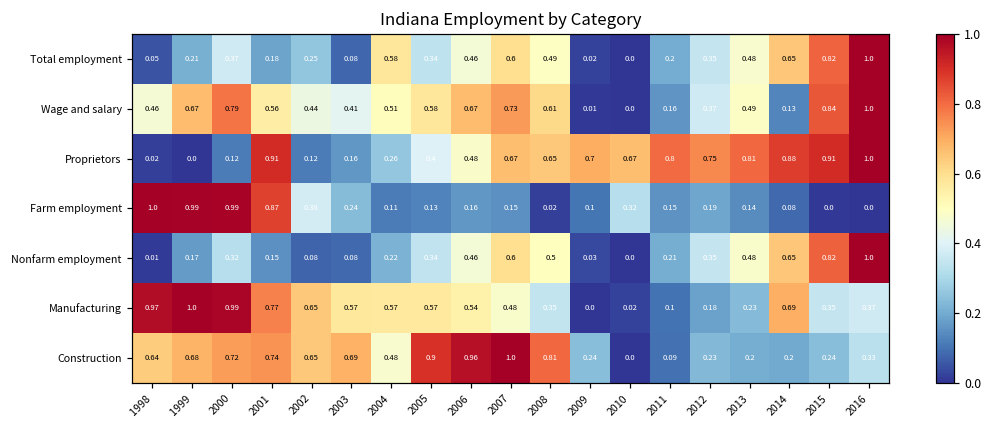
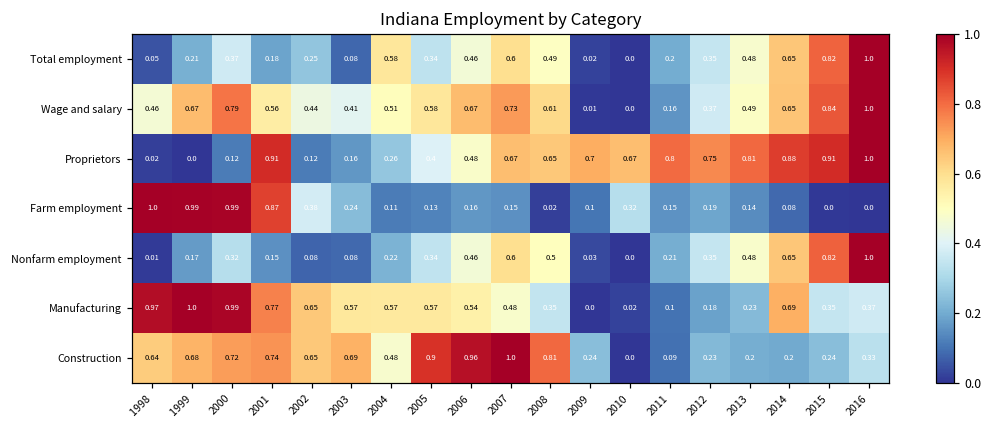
Wage and salary, 2014: 0.13 -> 0.65
